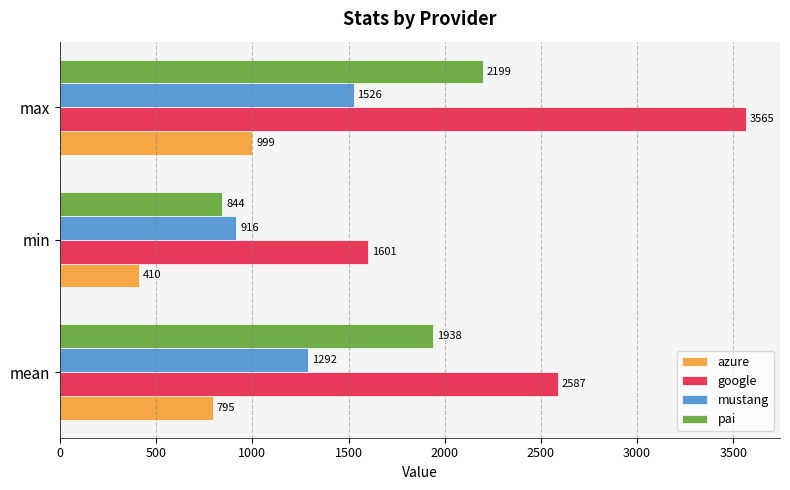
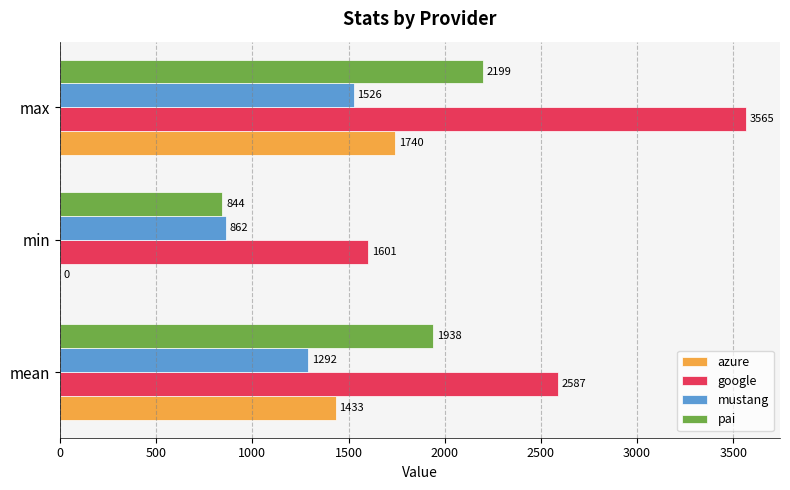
azure, max: 999 -> 1740
mustang, min: 916 -> 862
azure, min: 410 -> 0
azure, mean: 795 -> 1433
